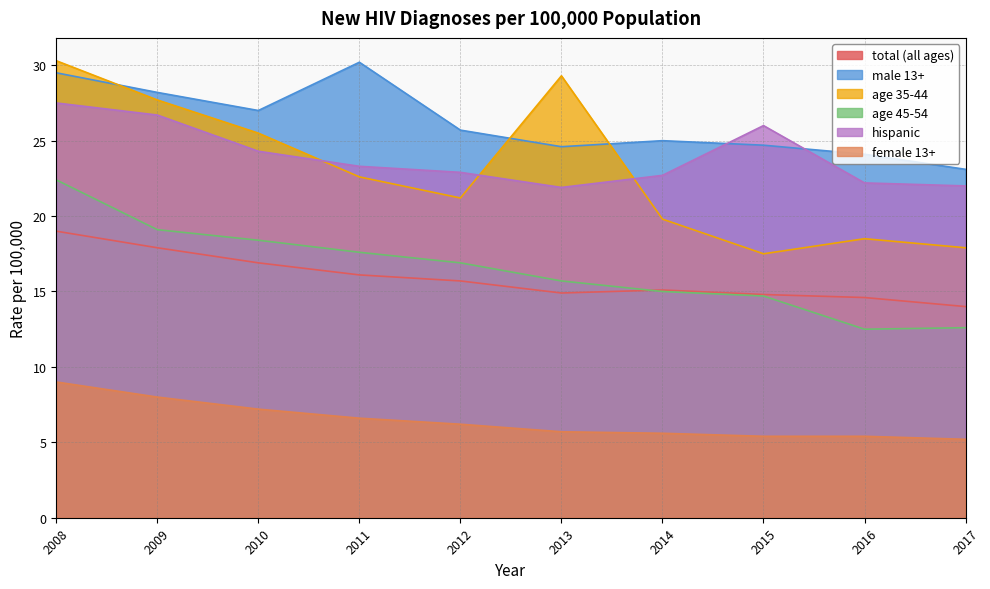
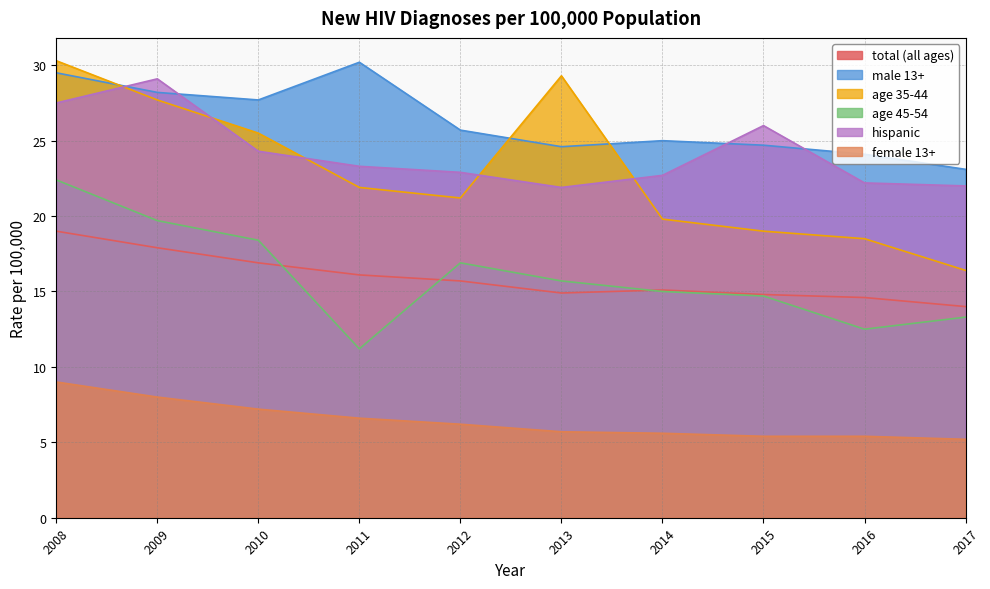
age 45-54, 2009: 19.1 -> 19.7
hispanic, 2009: 26.7 -> 29.1
male 13+, 2010: 27.0 -> 27.7
age 35-44, 2011: 22.6 -> 21.9
age 45-54, 2011: 17.6 -> 11.2
age 35-44, 2015: 17.5 -> 19.0
age 35-44, 2017: 17.9 -> 16.4
age 45-54, 2017: 12.6 -> 13.3
